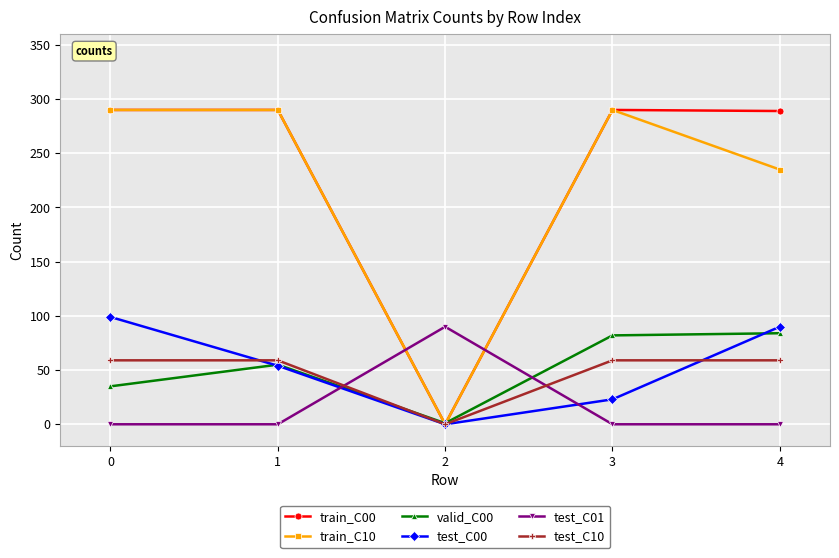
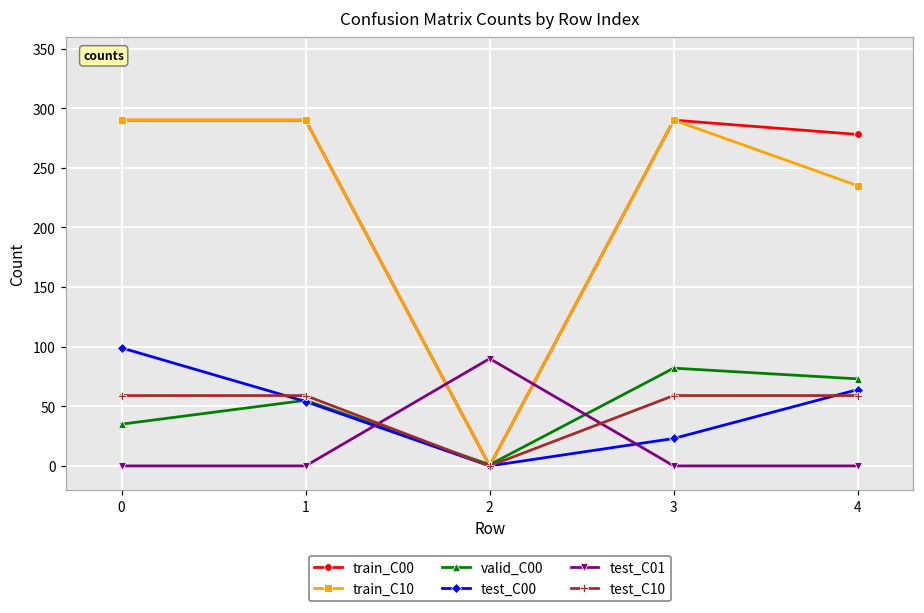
train_C00, 4: 289 -> 278
valid_C00, 4: 84 -> 73
test_C00, 4: 90 -> 64
